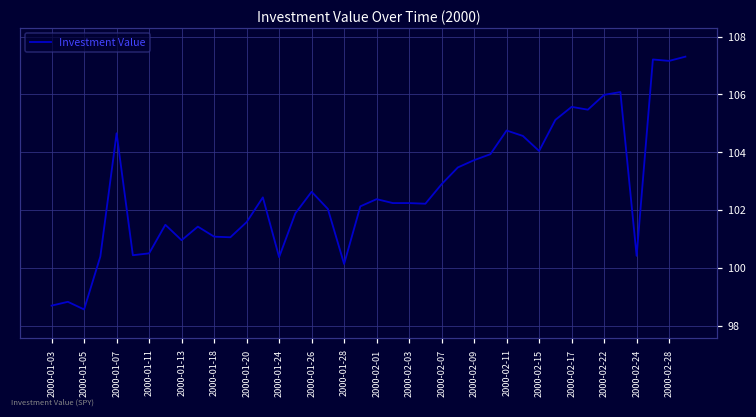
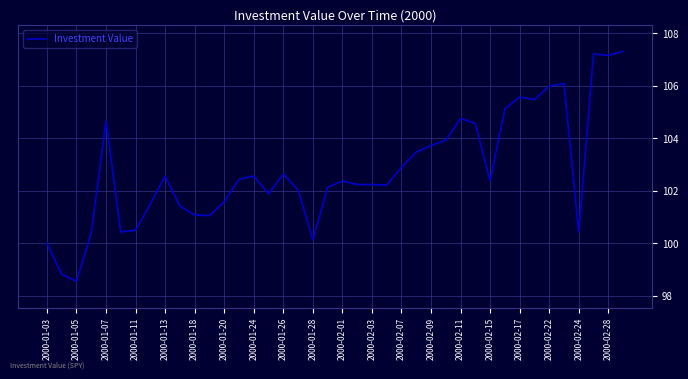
2000-01-03: 98.7 -> 100.0
2000-01-13: 101.0 -> 102.6
2000-01-24: 100.4 -> 102.6
2000-02-15: 104.0 -> 102.4
